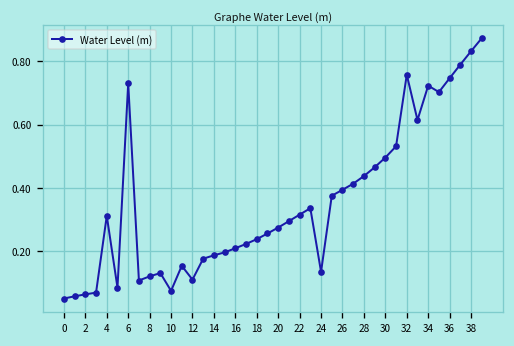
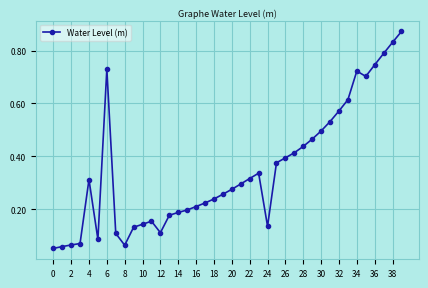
8: 0.12 -> 0.06
10: 0.08 -> 0.14
32: 0.76 -> 0.57
